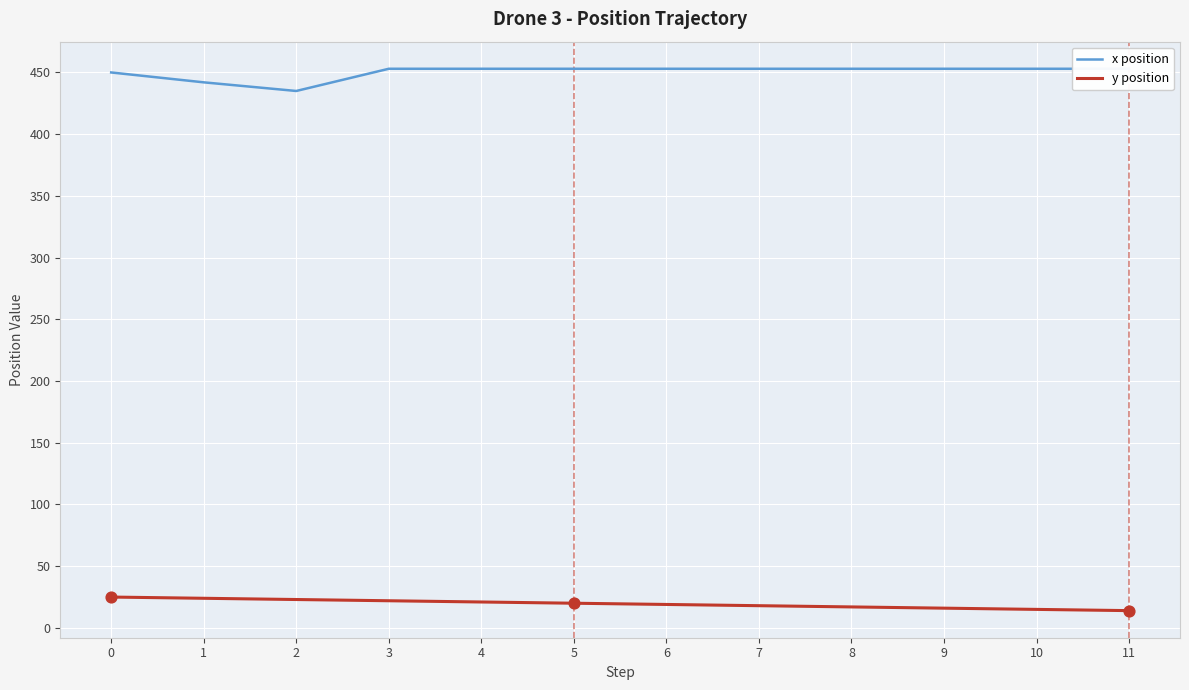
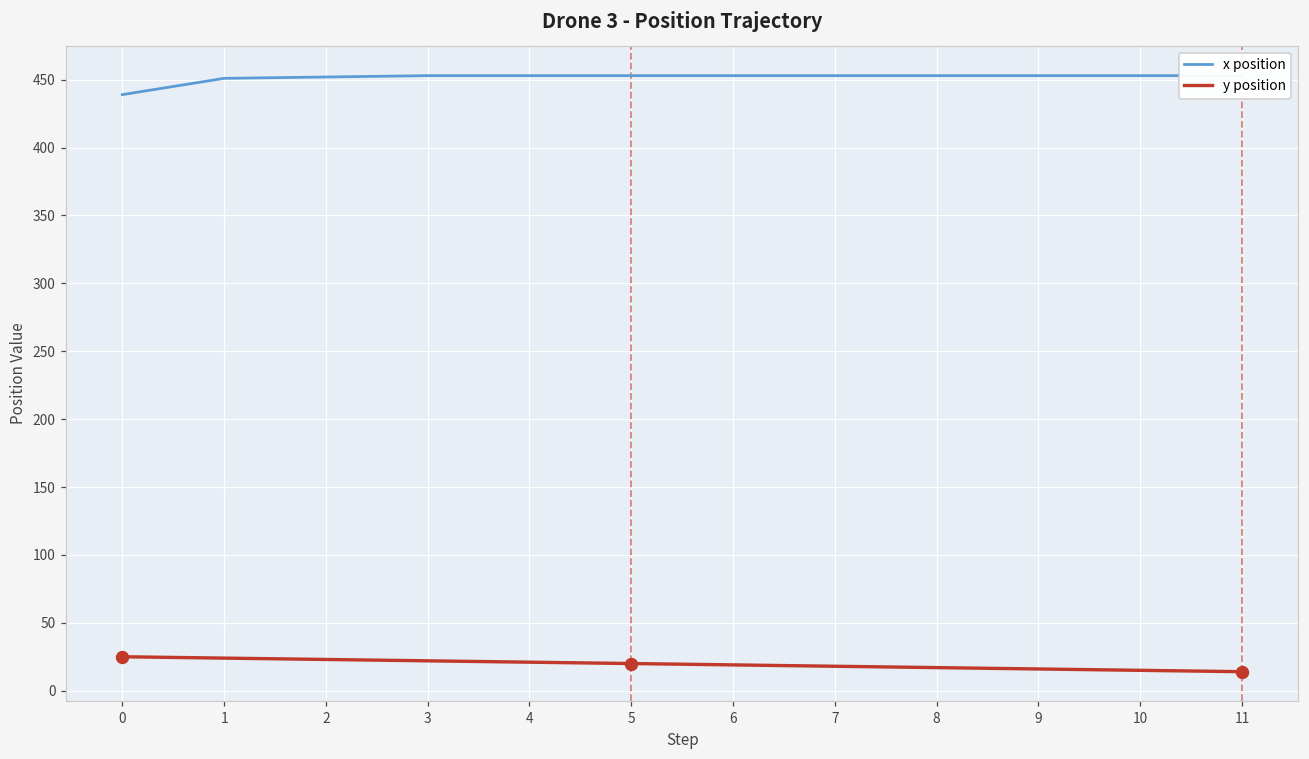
x position, 0: 450 -> 439
x position, 1: 442 -> 451
x position, 2: 435 -> 452
